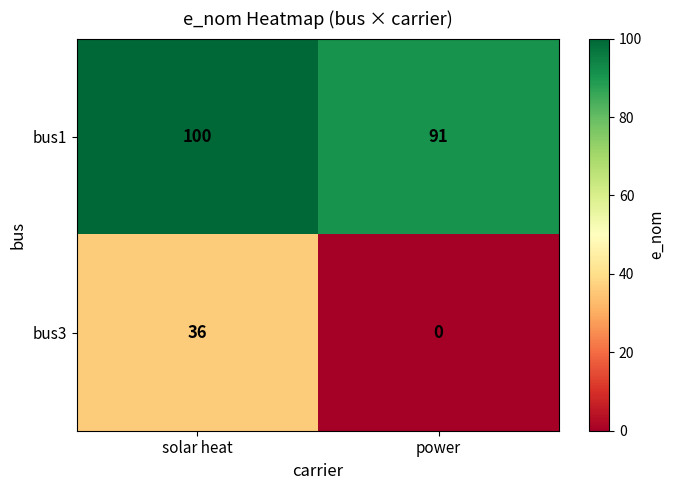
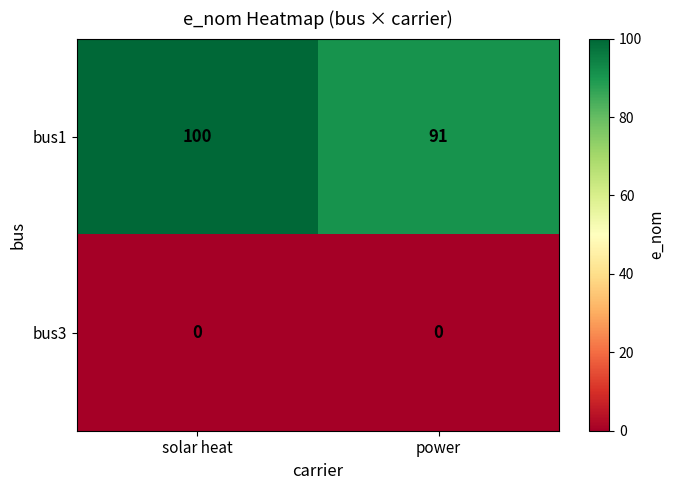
bus3, solar heat: 36 -> 0
